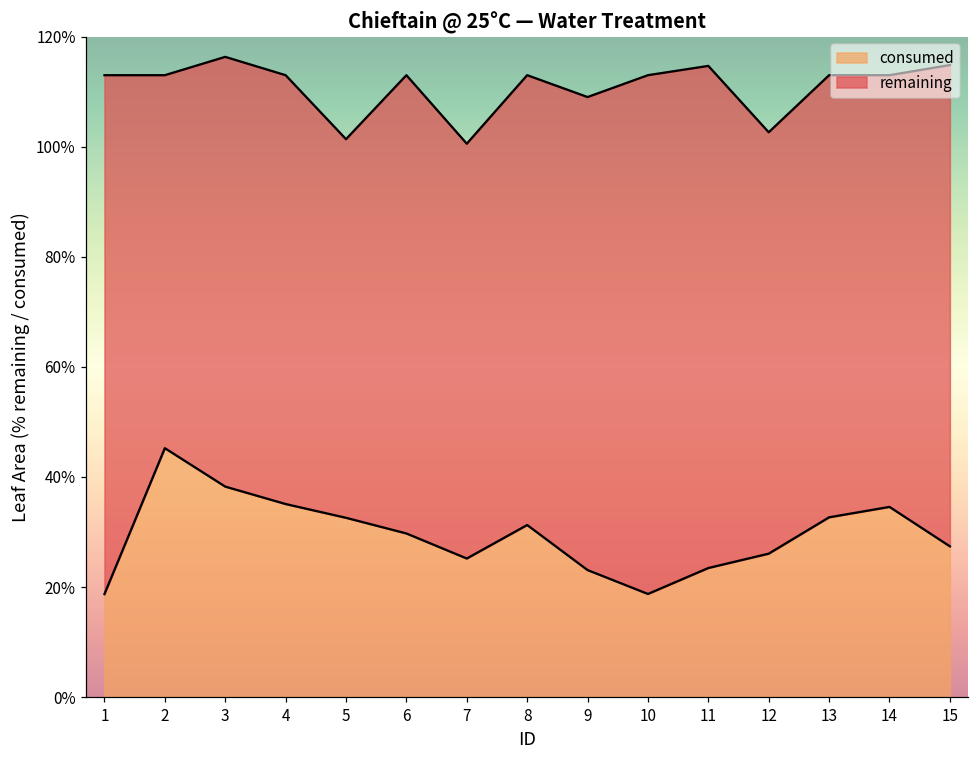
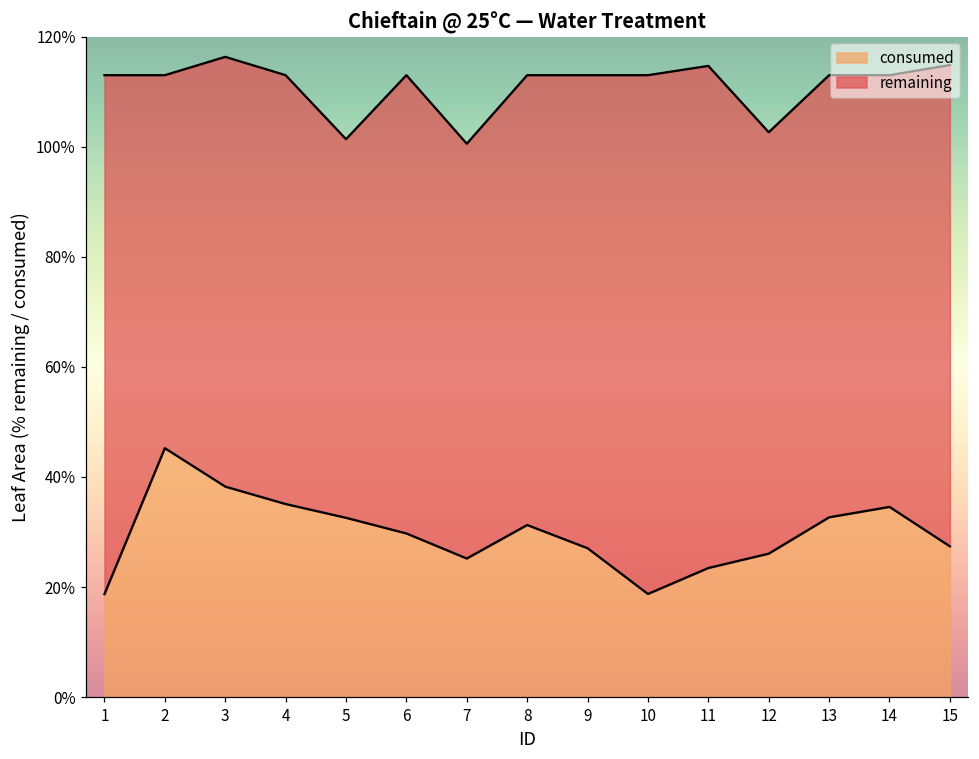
consumed, 9: 23% -> 27%
